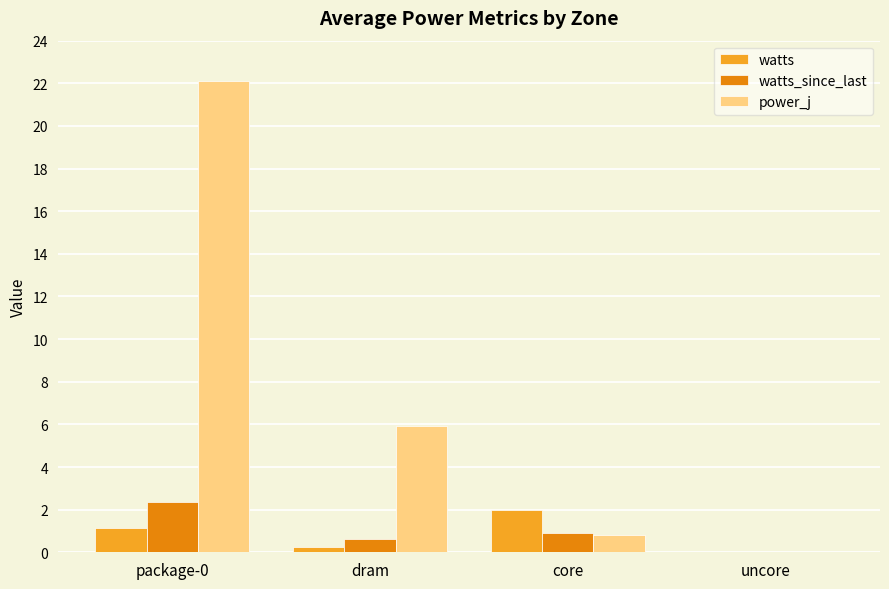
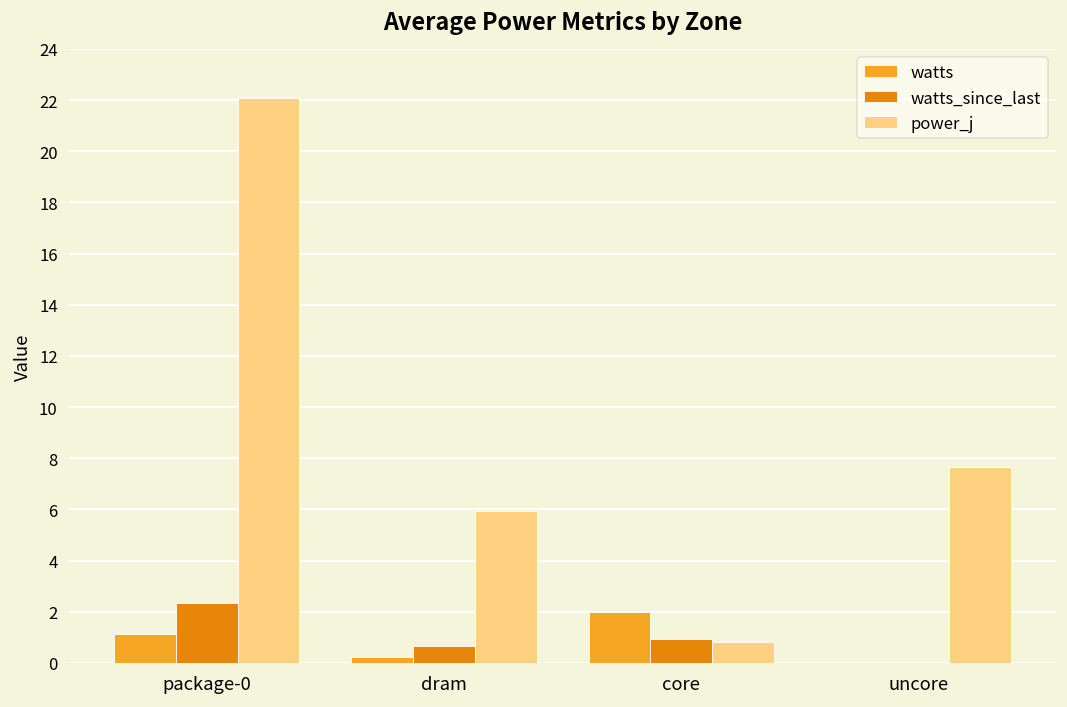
power_j, uncore: 0.0 -> 7.7
